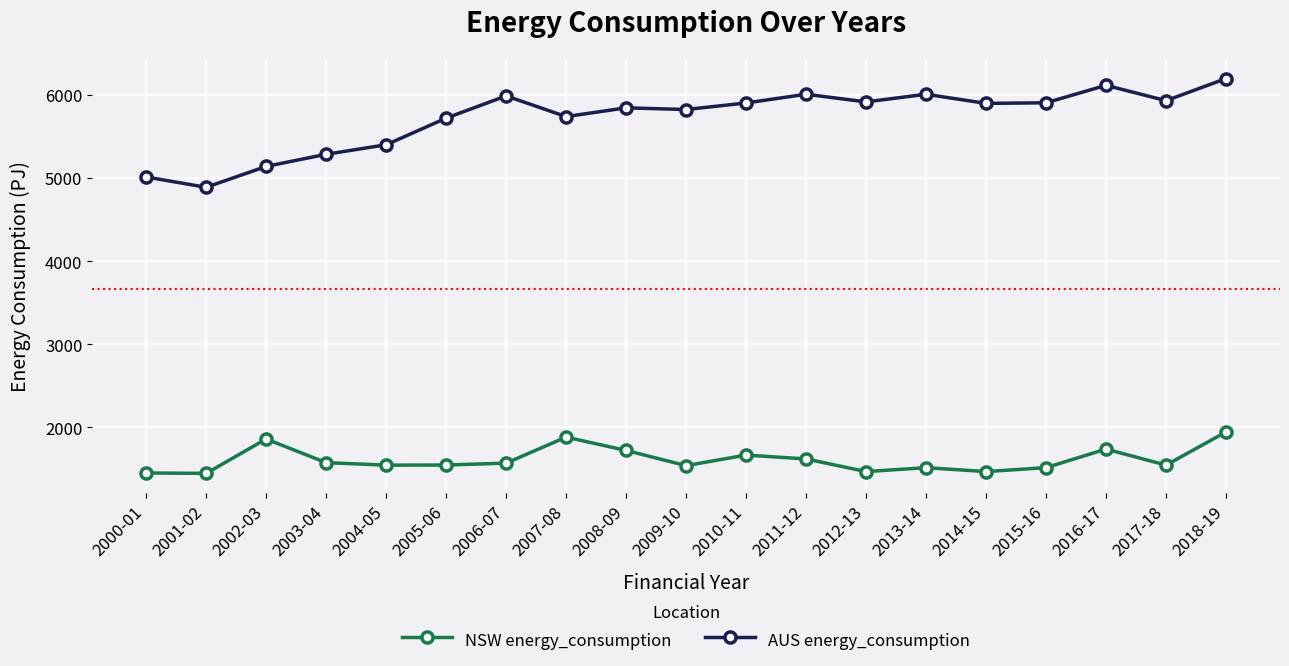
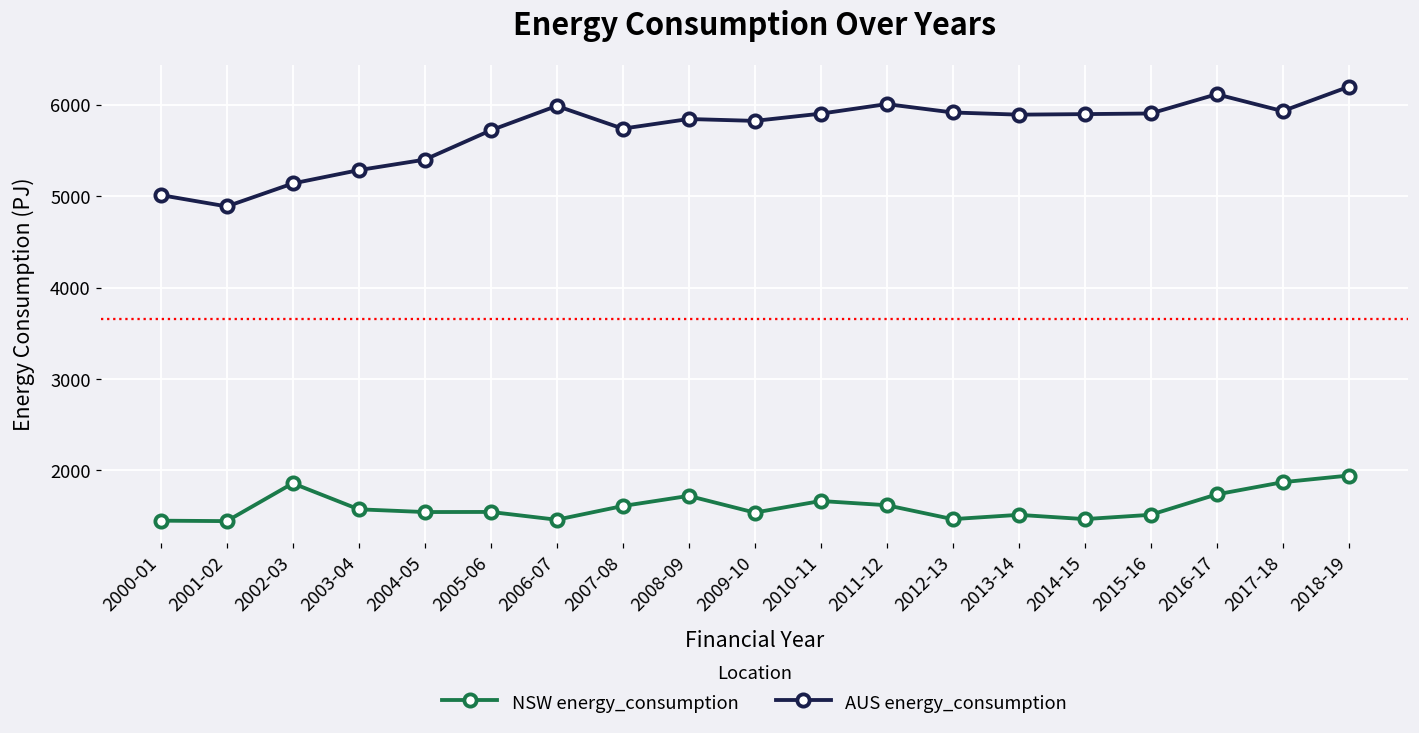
NSW energy_consumption, 2006-07: 1600 -> 1500
NSW energy_consumption, 2007-08: 1900 -> 1600
AUS energy_consumption, 2013-14: 6000 -> 5900
NSW energy_consumption, 2017-18: 1500 -> 1900
